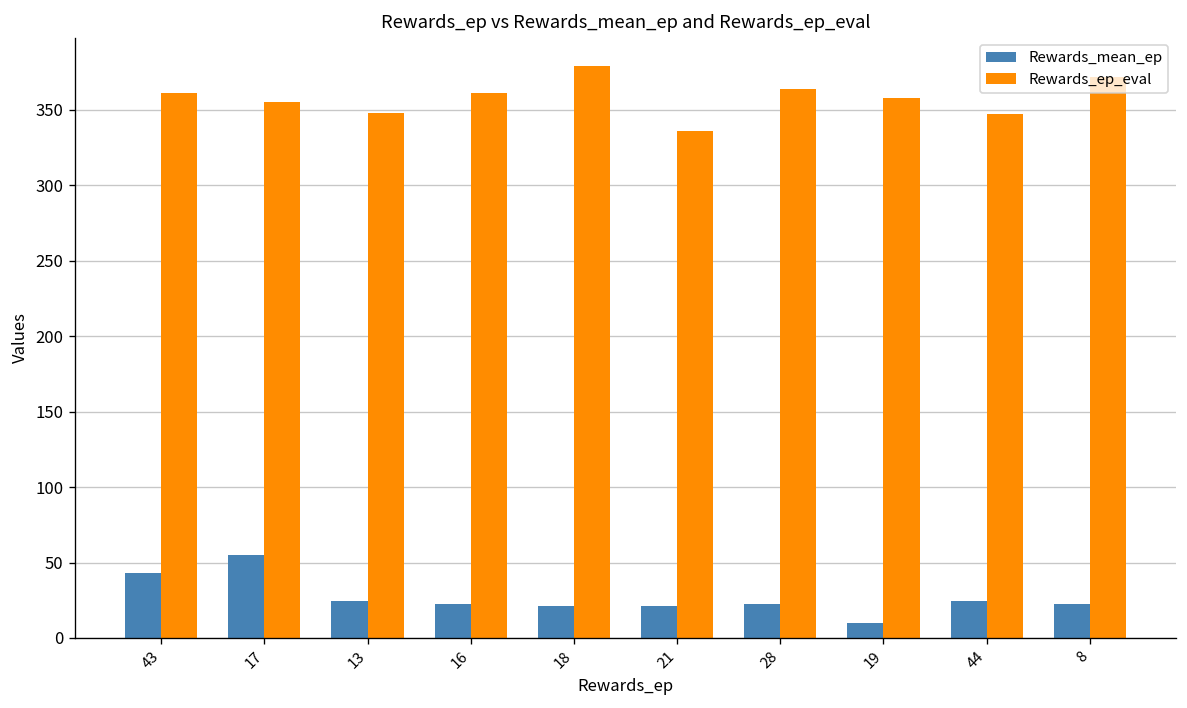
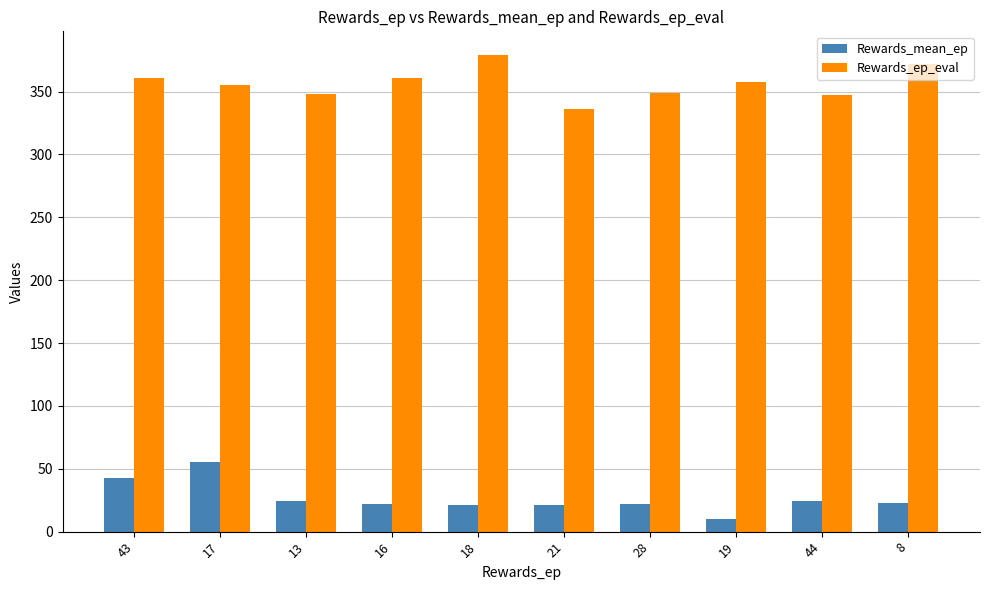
Rewards_ep_eval, 28: 364 -> 349
